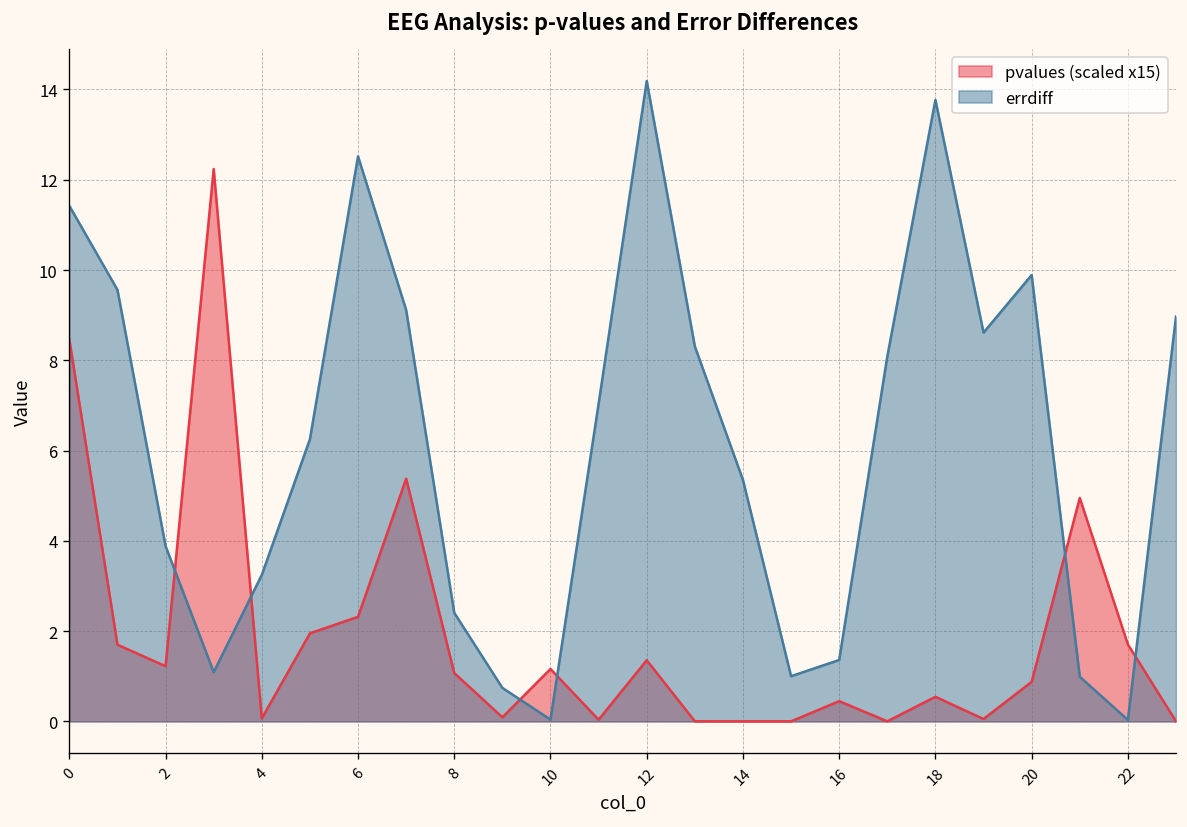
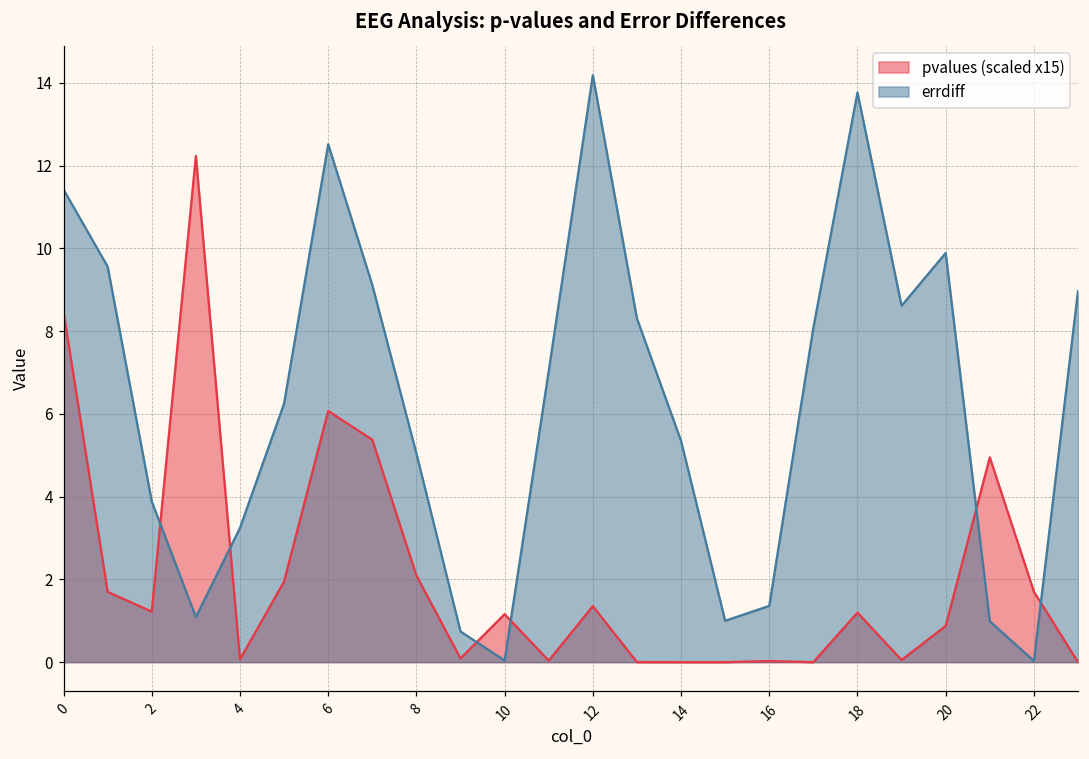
pvalues (scaled x15), 6: 2.3 -> 6.1
pvalues (scaled x15), 8: 1.1 -> 2.1
errdiff, 8: 2.4 -> 5.0
pvalues (scaled x15), 16: 0.4 -> 0.0
pvalues (scaled x15), 18: 0.5 -> 1.2
